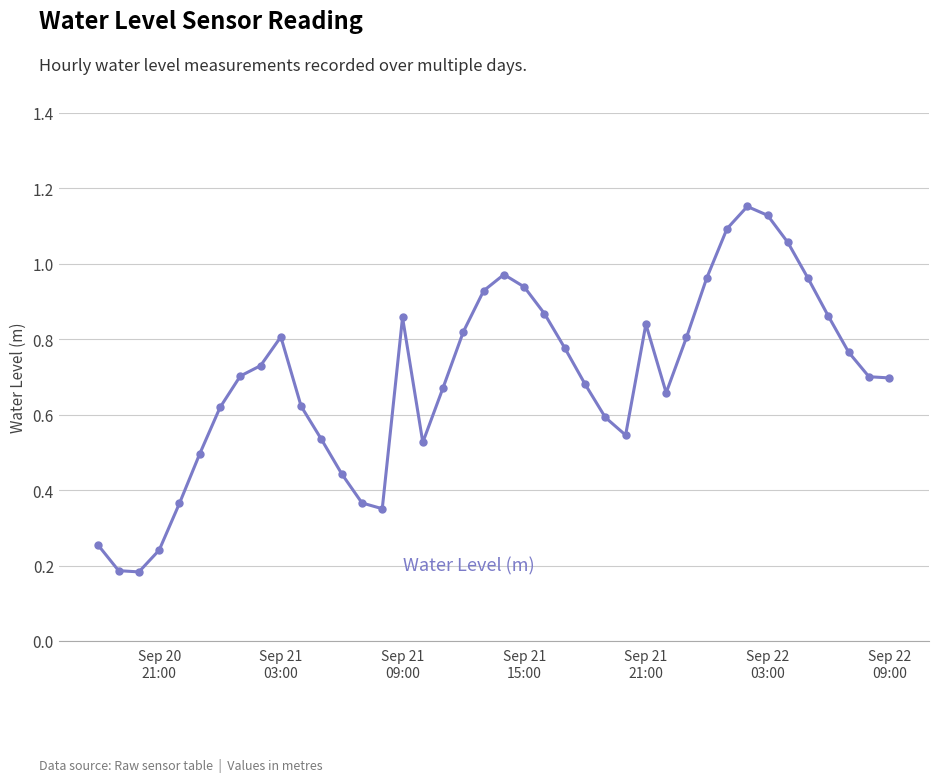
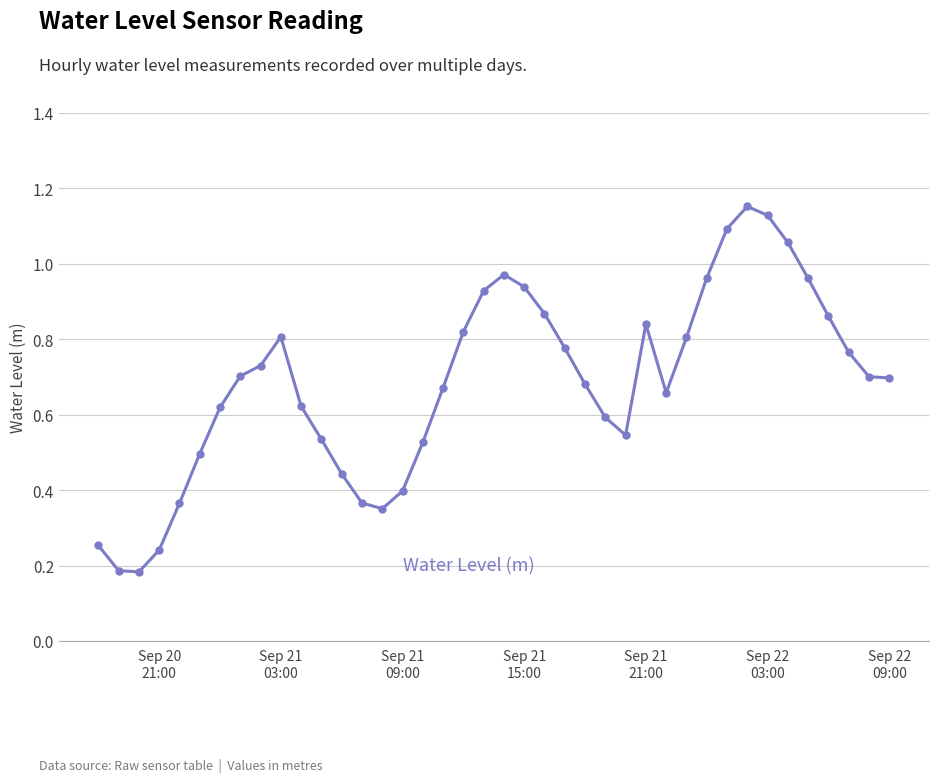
Sep 21 09:00: 0.86 -> 0.40
